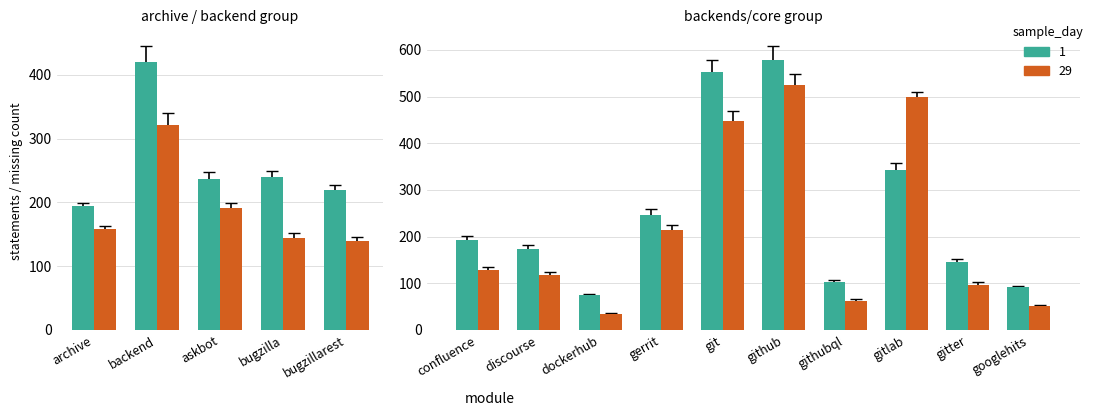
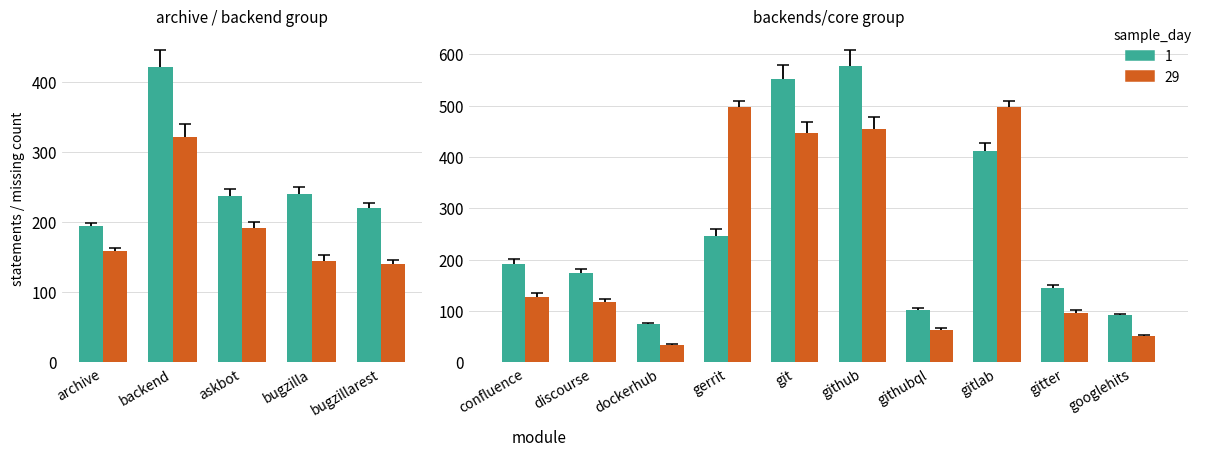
backends/core group, 29, gerrit: 210 -> 500
backends/core group, 29, github: 530 -> 450
backends/core group, 1, gitlab: 340 -> 410
